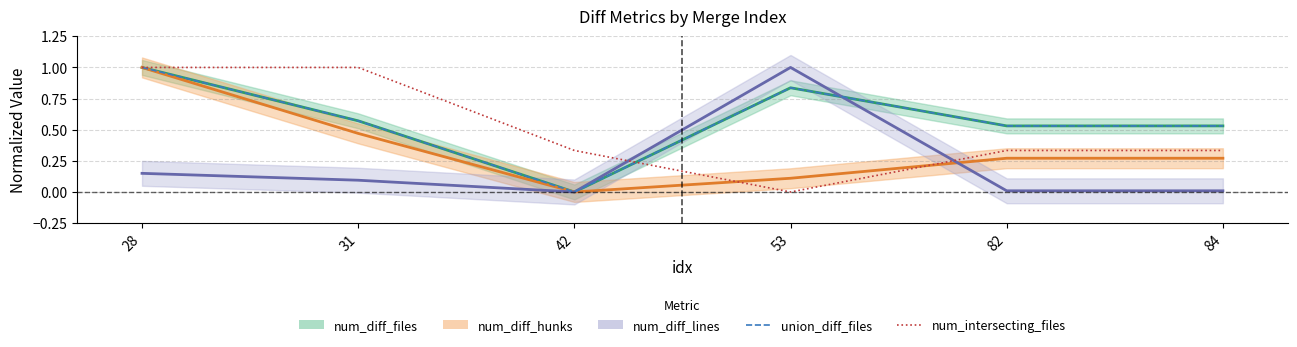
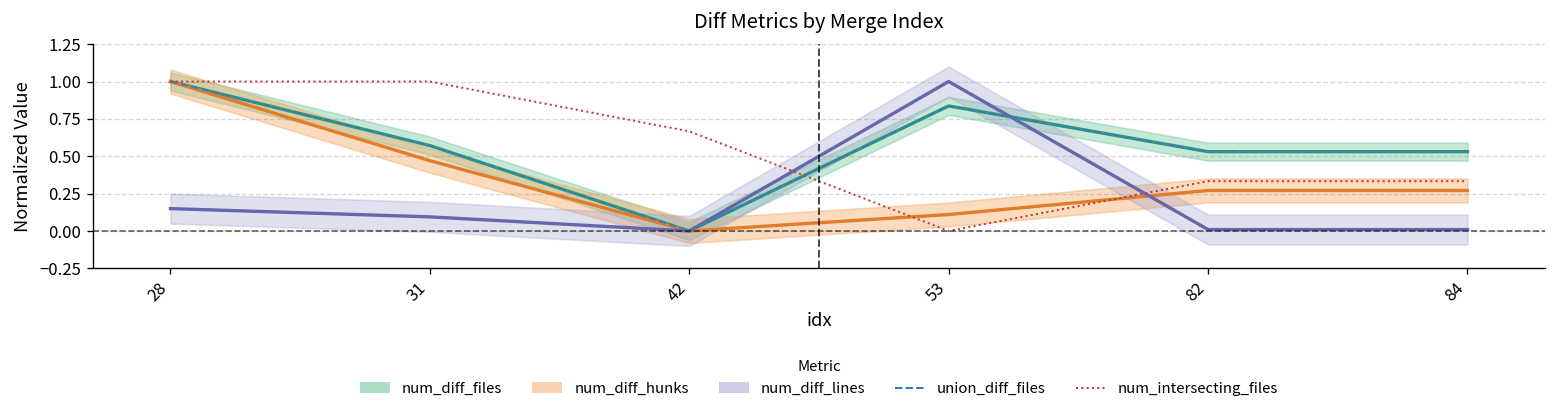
num_intersecting_files, 42: 0.33 -> 0.67
